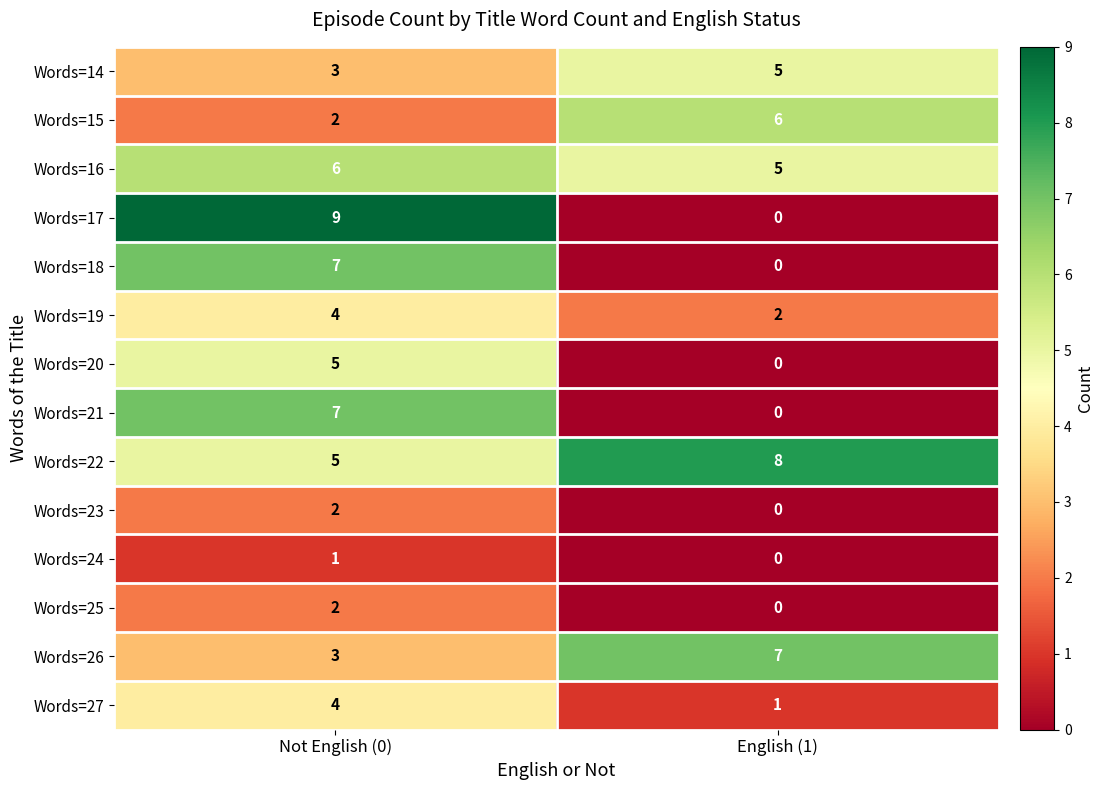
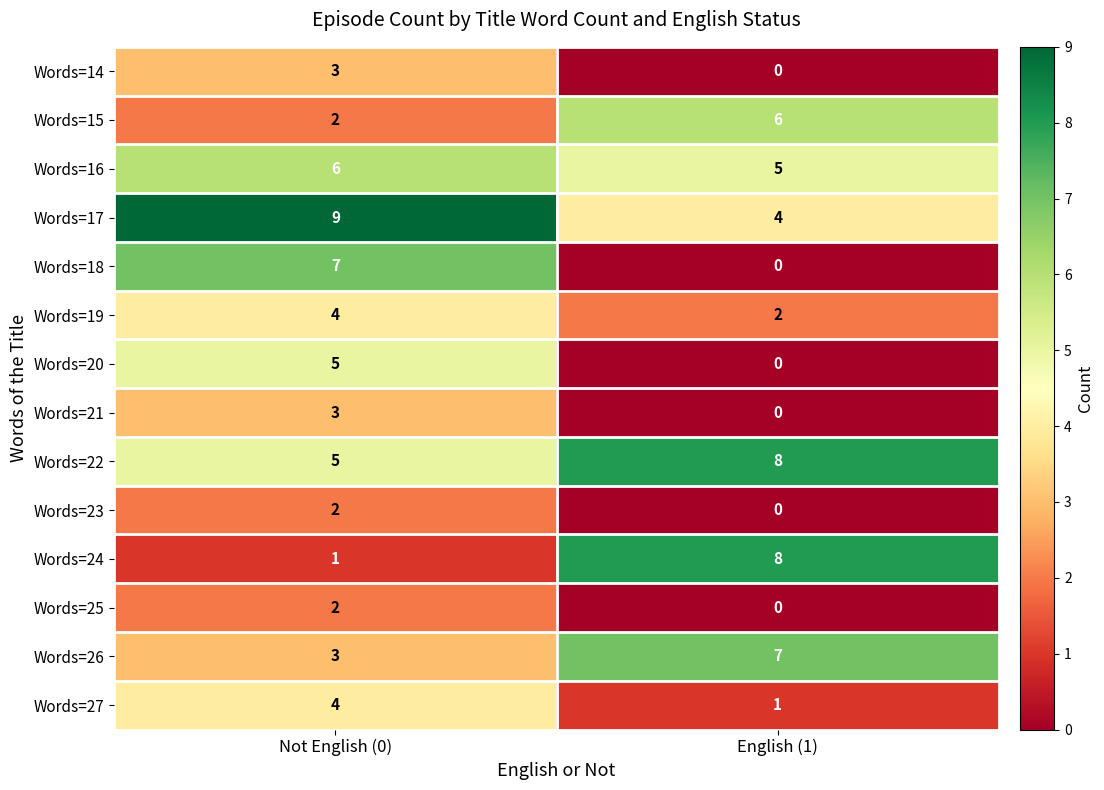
Words=14, English (1): 5 -> 0
Words=17, English (1): 0 -> 4
Words=21, Not English (0): 7 -> 3
Words=24, English (1): 0 -> 8
